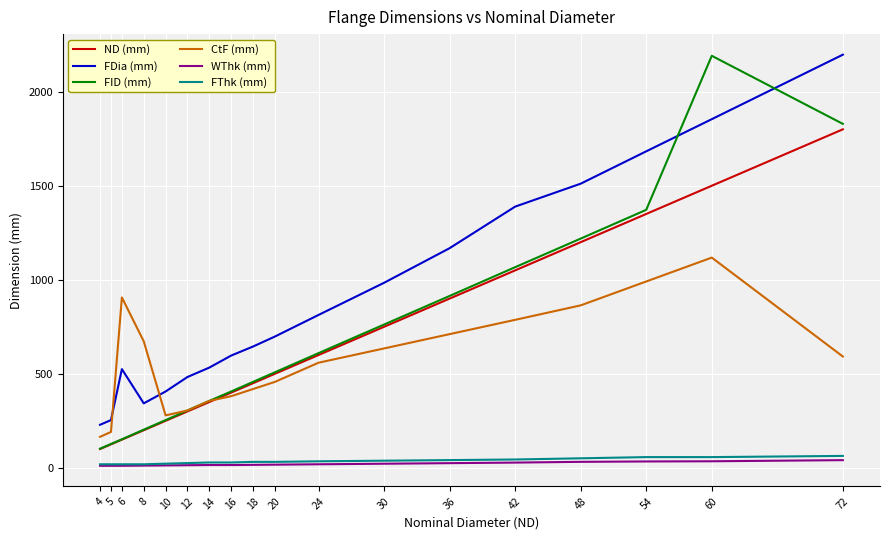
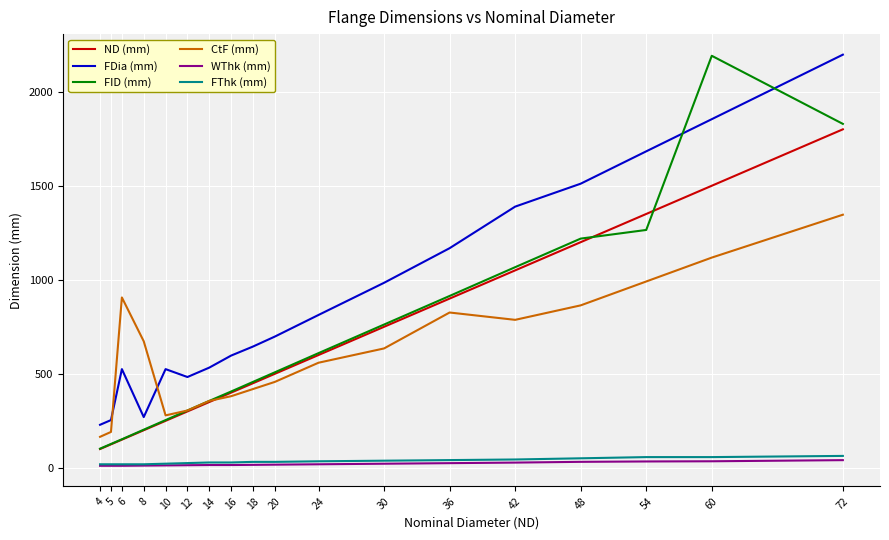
FDia (mm), 8: 340 -> 270
FDia (mm), 10: 410 -> 530
CtF (mm), 36: 710 -> 830
FID (mm), 54: 1370 -> 1270
CtF (mm), 72: 590 -> 1350
